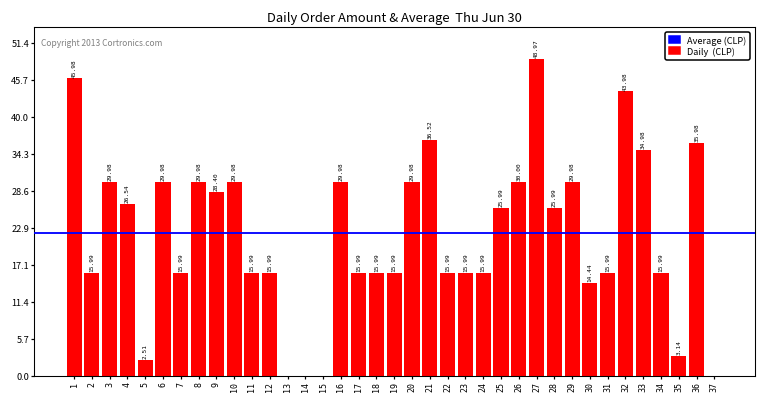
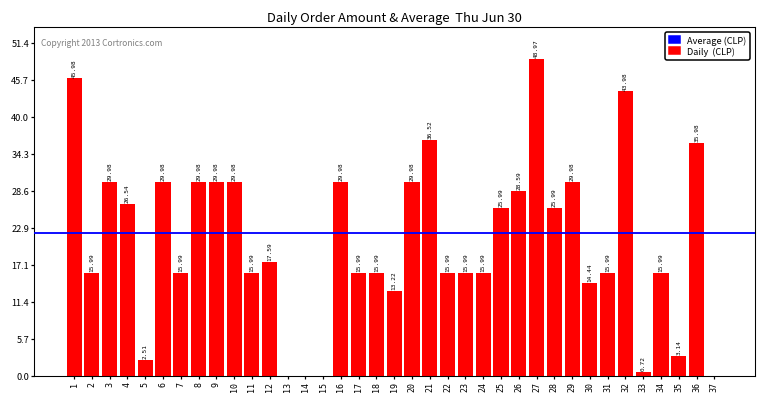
9: 28.40 -> 29.98
12: 15.99 -> 17.59
19: 15.99 -> 13.22
26: 30.00 -> 28.59
33: 34.98 -> 0.72
